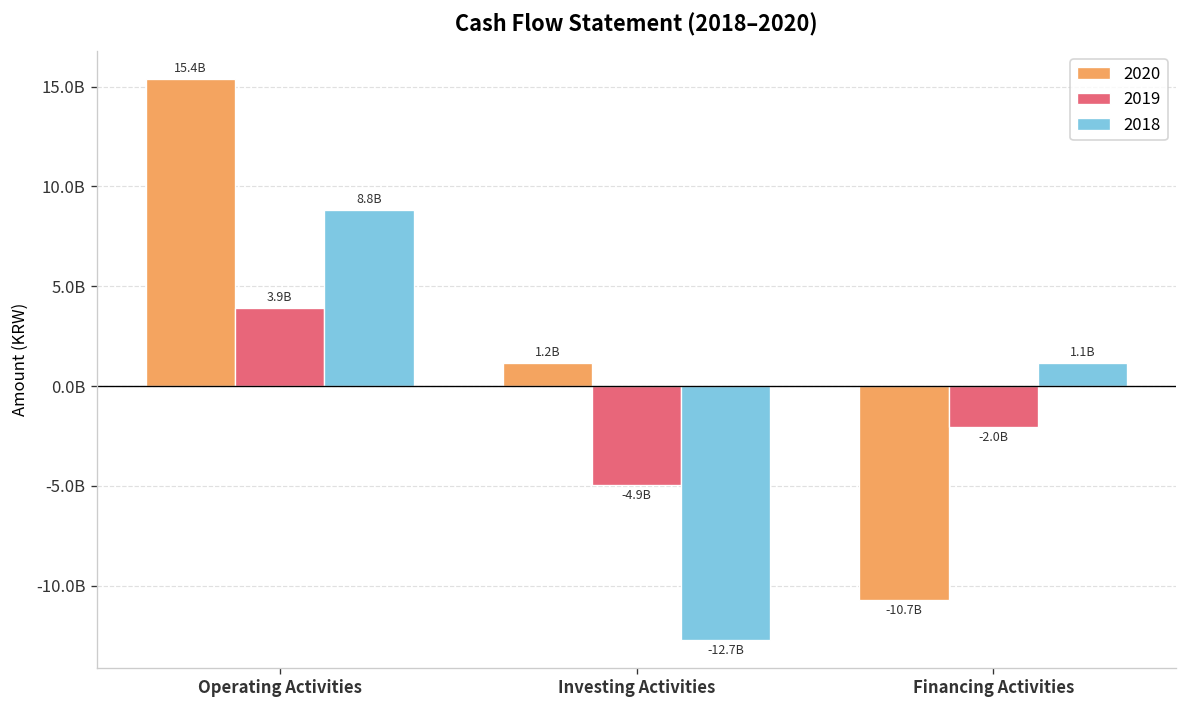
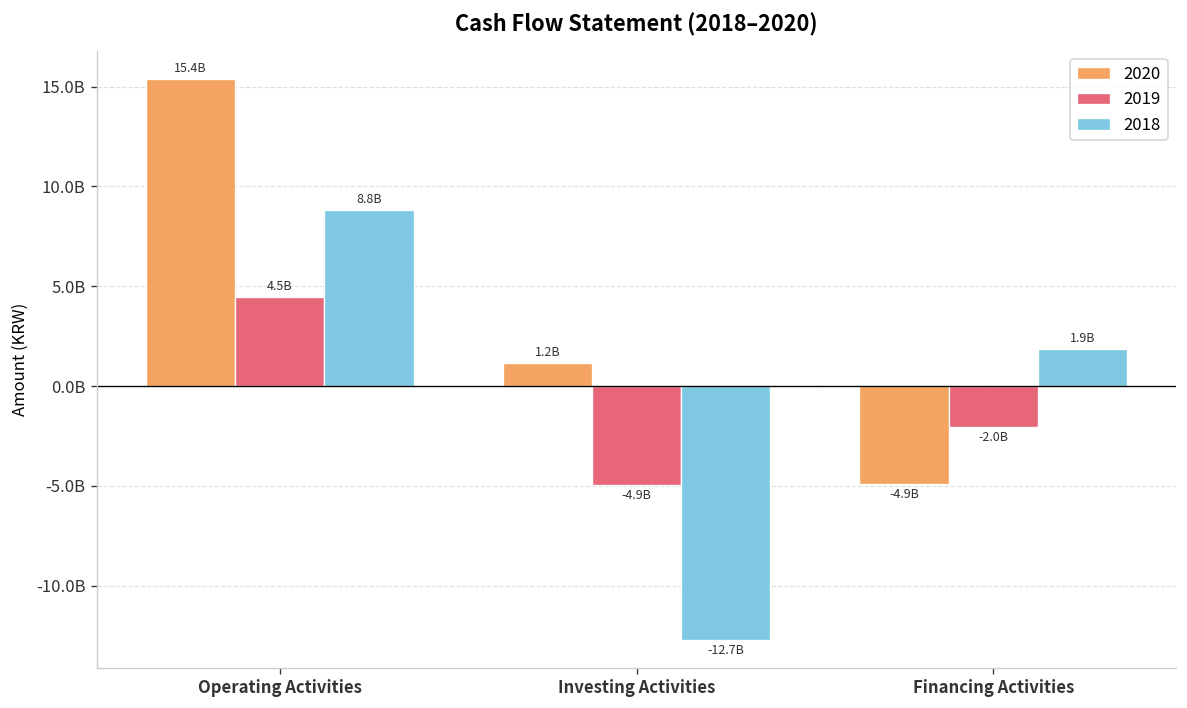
2019, Operating Activities: 3.9B -> 4.5B
2020, Financing Activities: -10.7B -> -4.9B
2018, Financing Activities: 1.1B -> 1.9B
